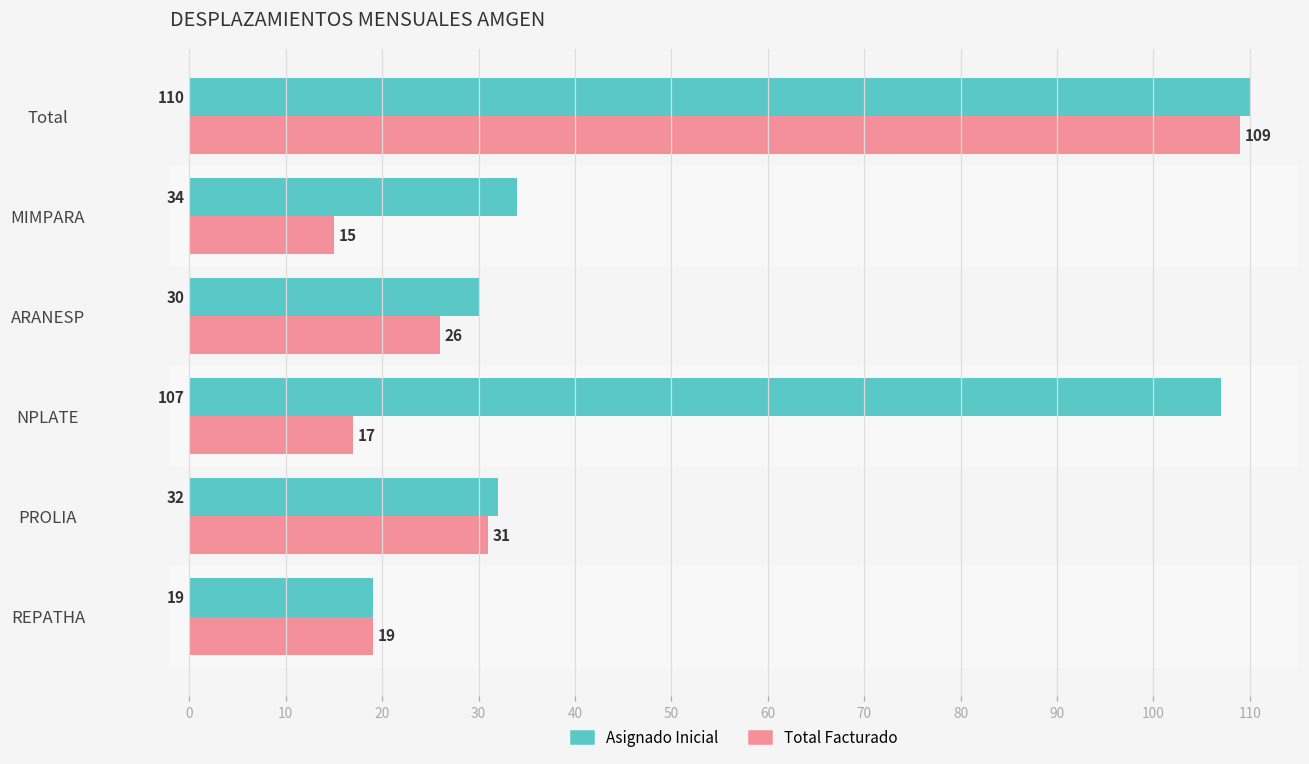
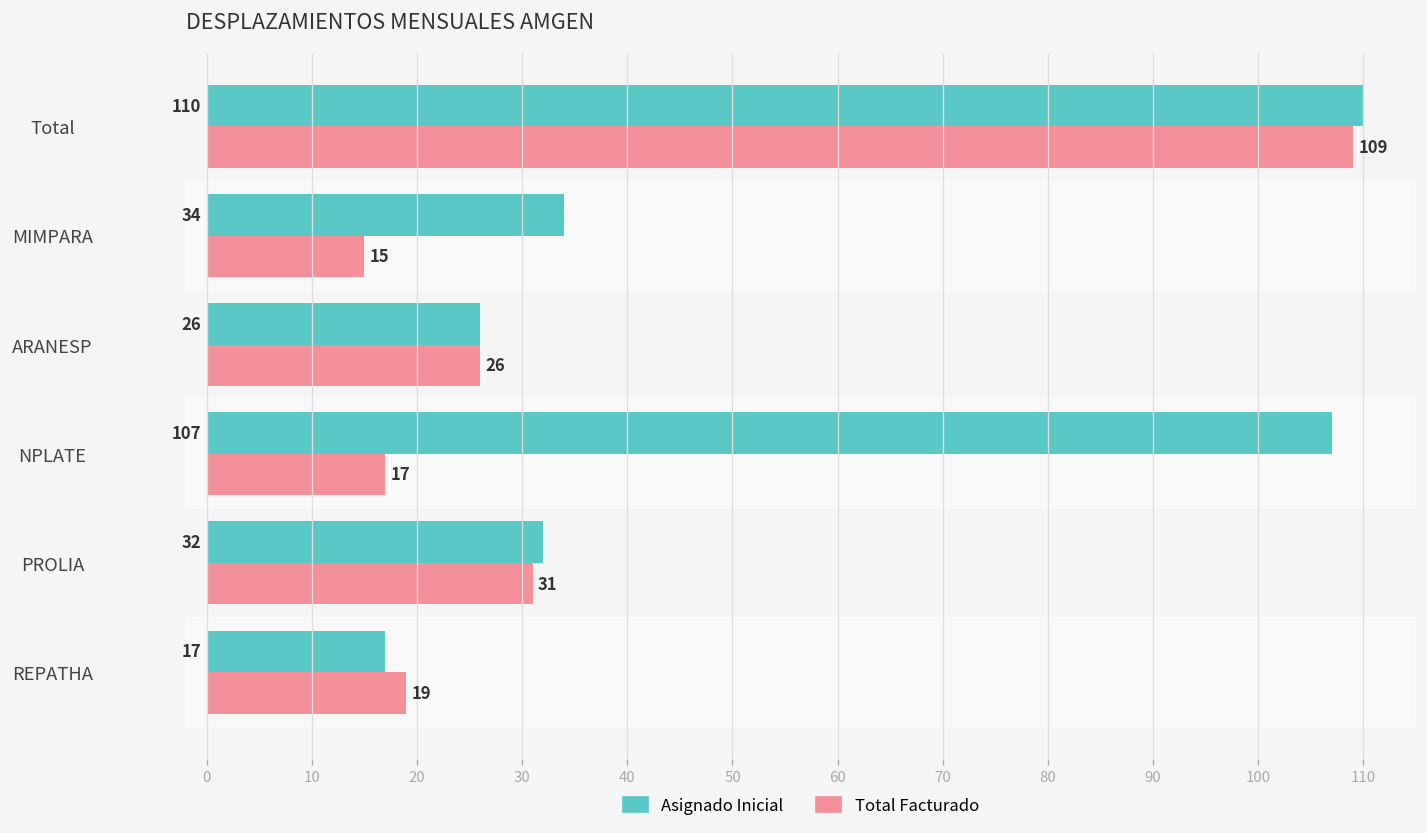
Asignado Inicial, ARANESP: 30 -> 26
Asignado Inicial, REPATHA: 19 -> 17
